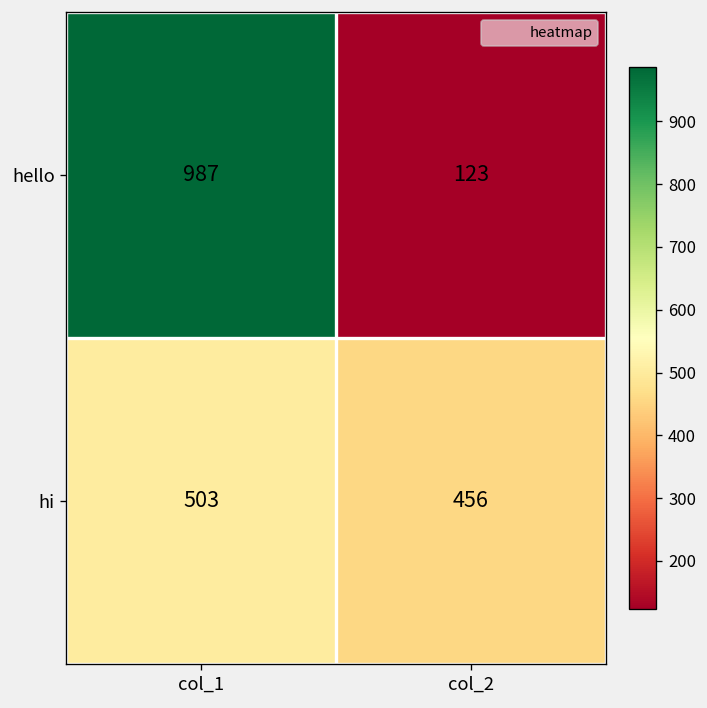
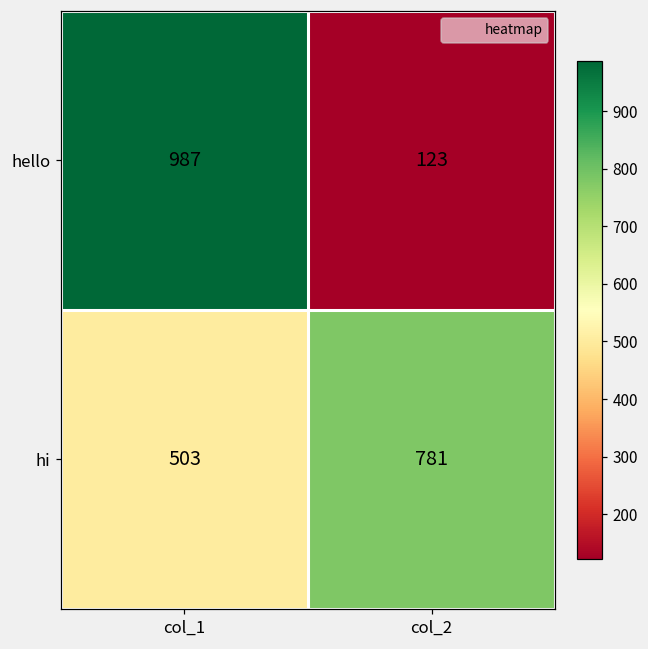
hi, col_2: 456 -> 781
